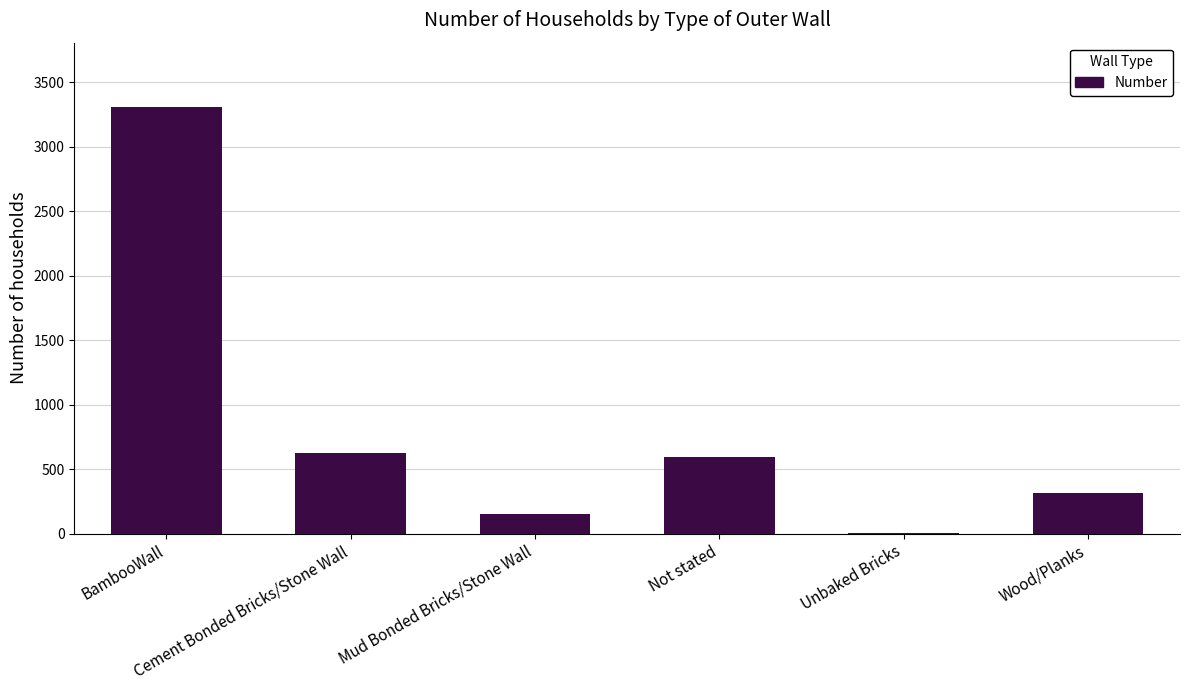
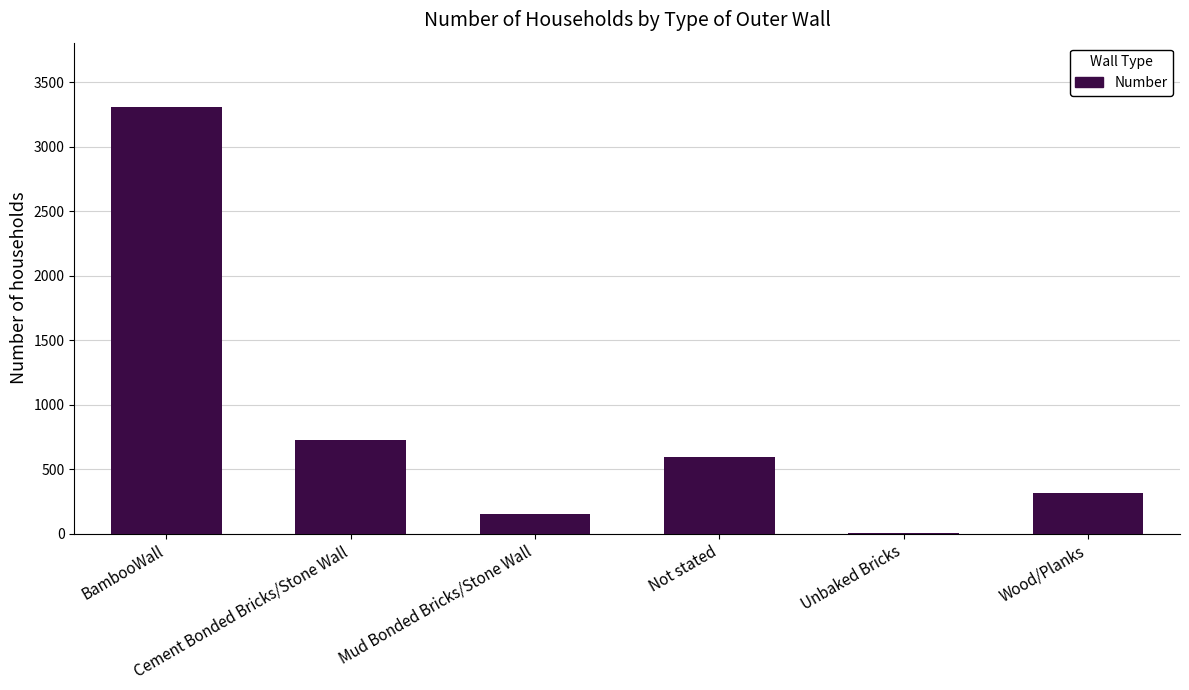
Cement Bonded Bricks/Stone Wall: 620 -> 730
